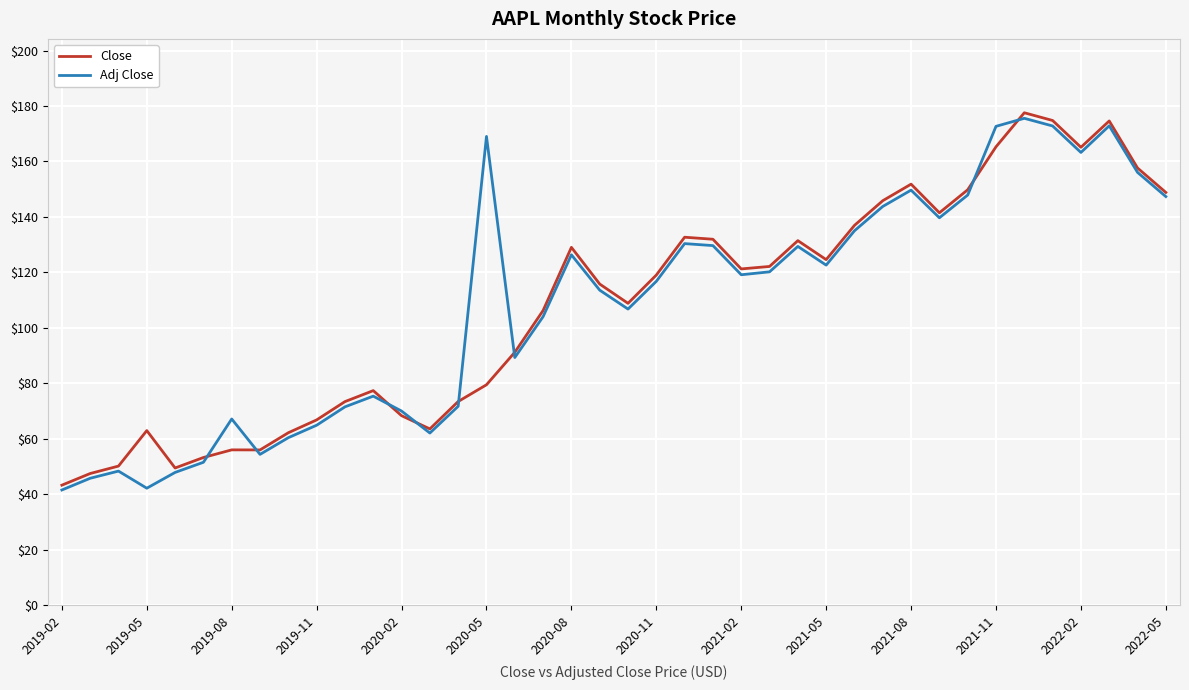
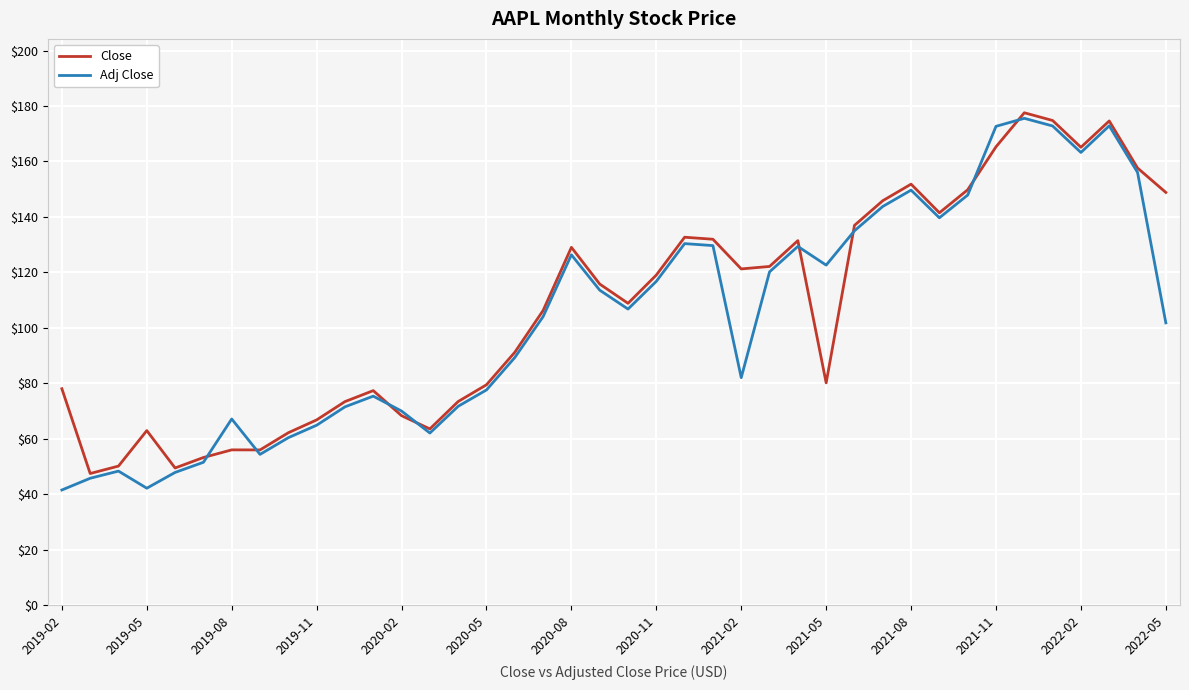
Close, 2019-02: $43 -> $78
Adj Close, 2020-05: $169 -> $78
Adj Close, 2021-02: $119 -> $82
Close, 2021-05: $125 -> $80
Adj Close, 2022-05: $147 -> $102
